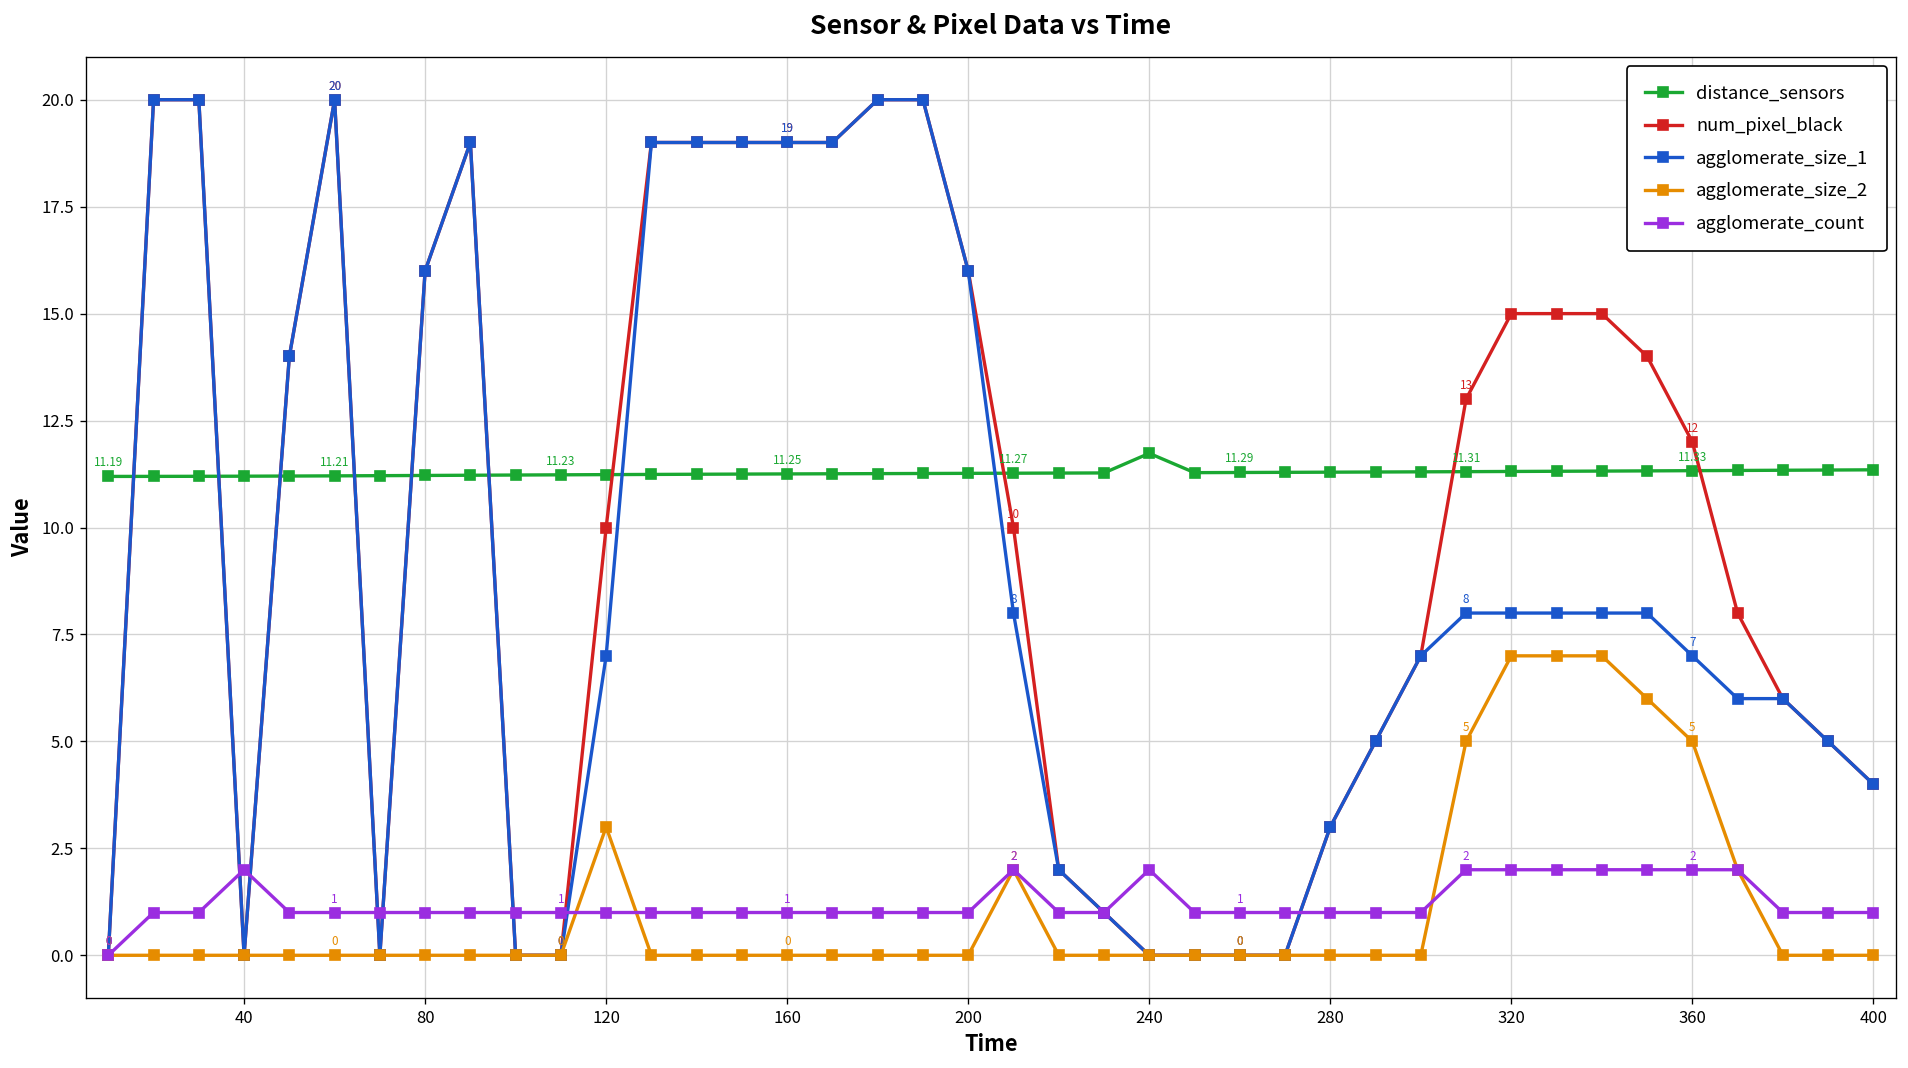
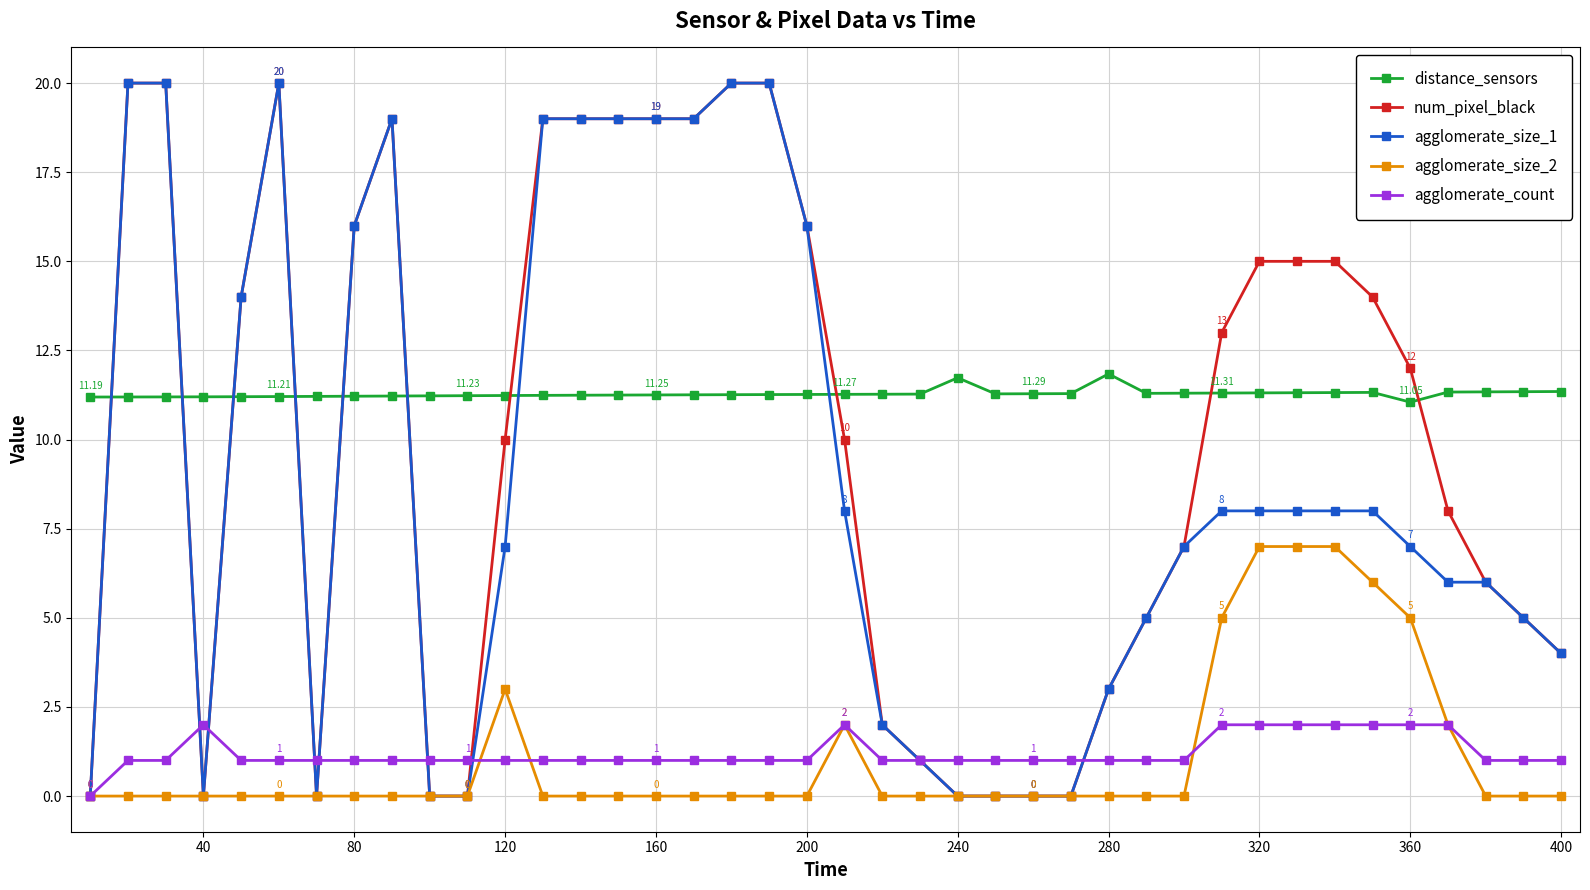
agglomerate_count, 240: 2 -> 1
distance_sensors, 280: 11.3 -> 11.8
distance_sensors, 360: 11.33 -> 11.05
